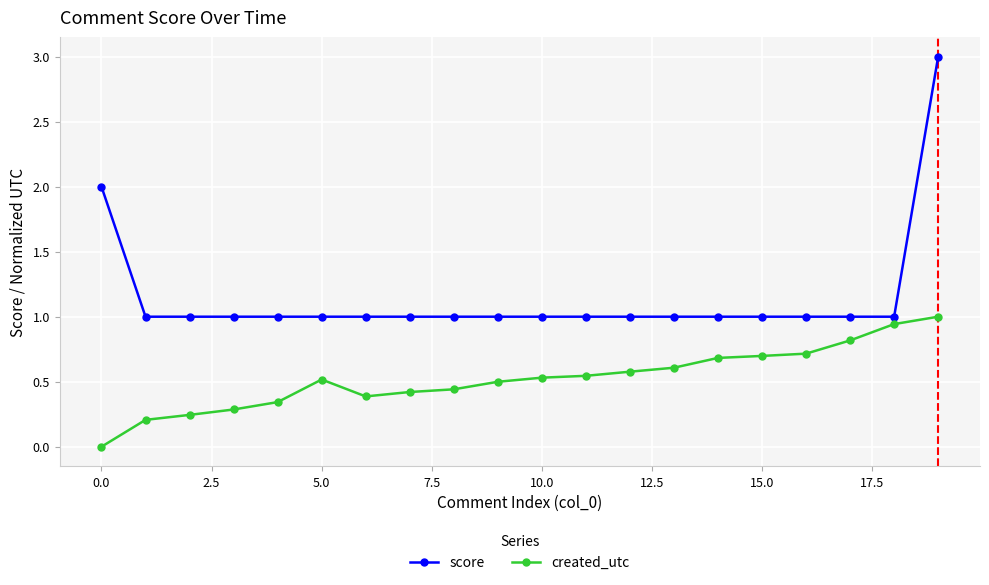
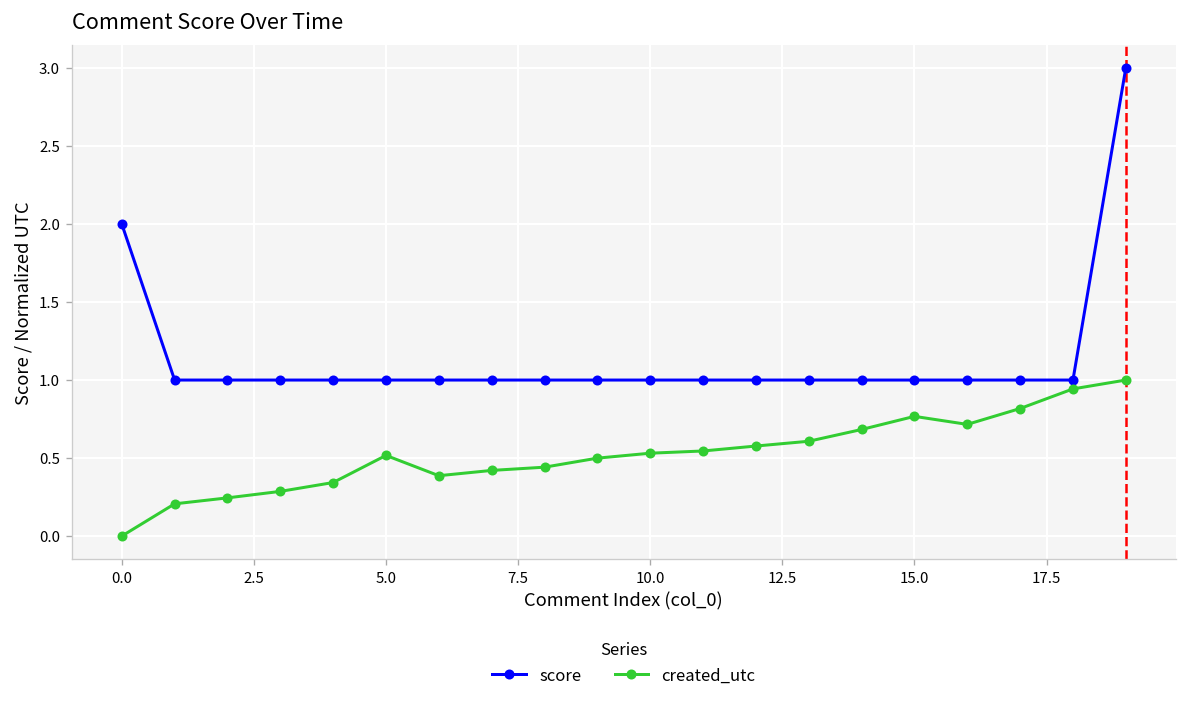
created_utc, 15.0: 0.70 -> 0.77
